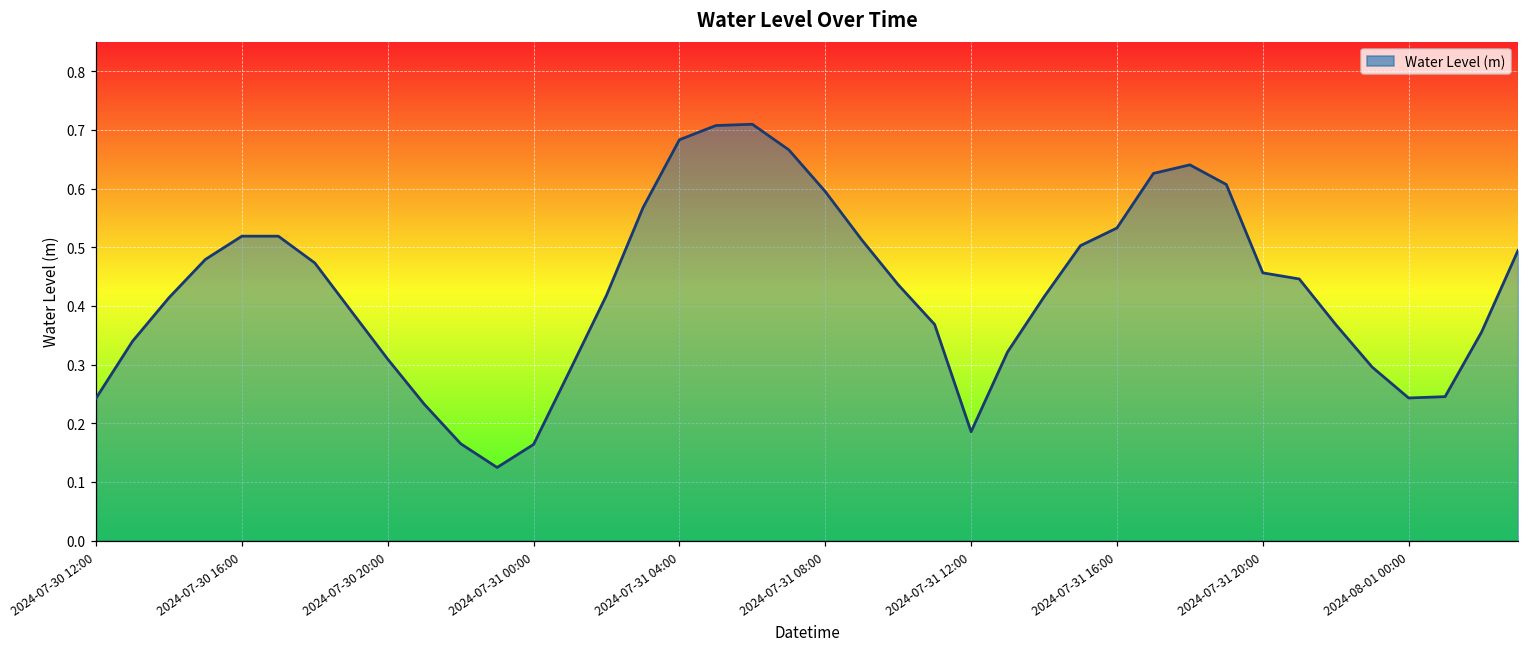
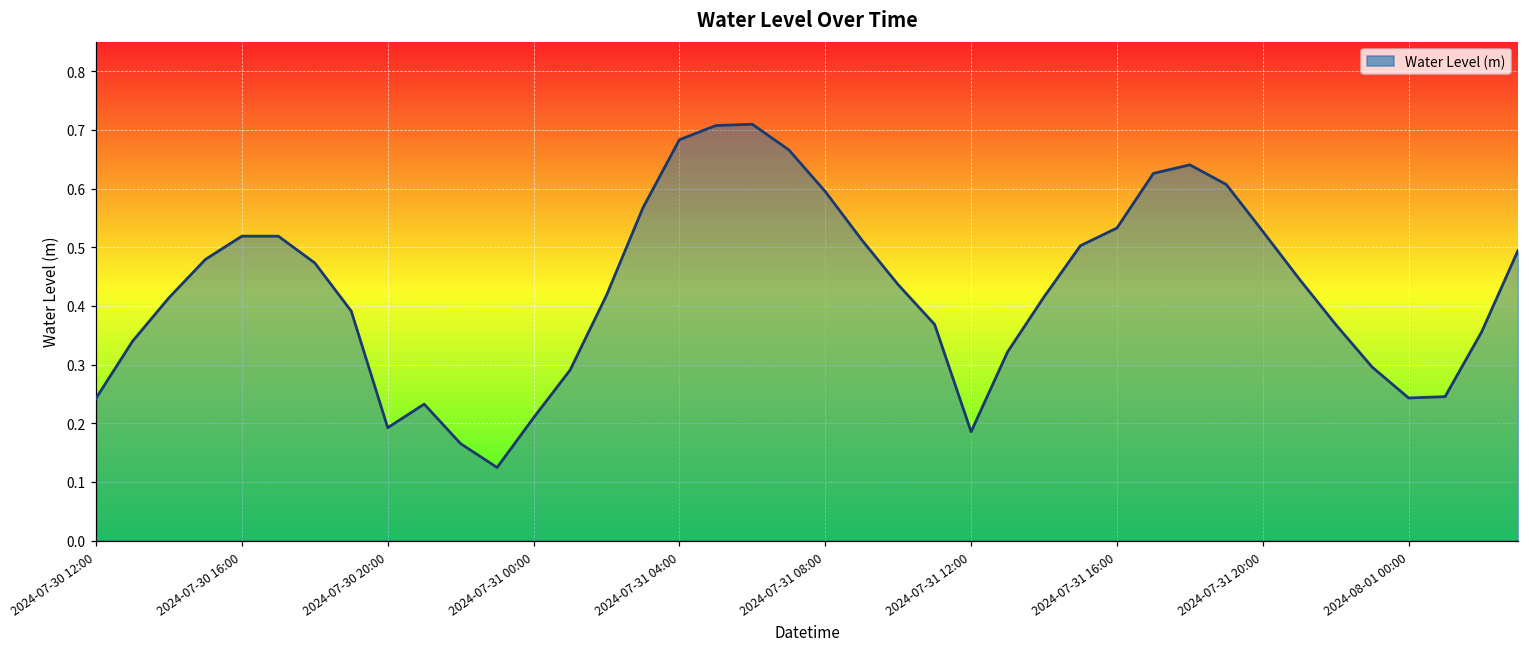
2024-07-30 20:00: 0.31 -> 0.19
2024-07-31 00:00: 0.16 -> 0.21
2024-07-31 20:00: 0.46 -> 0.53
